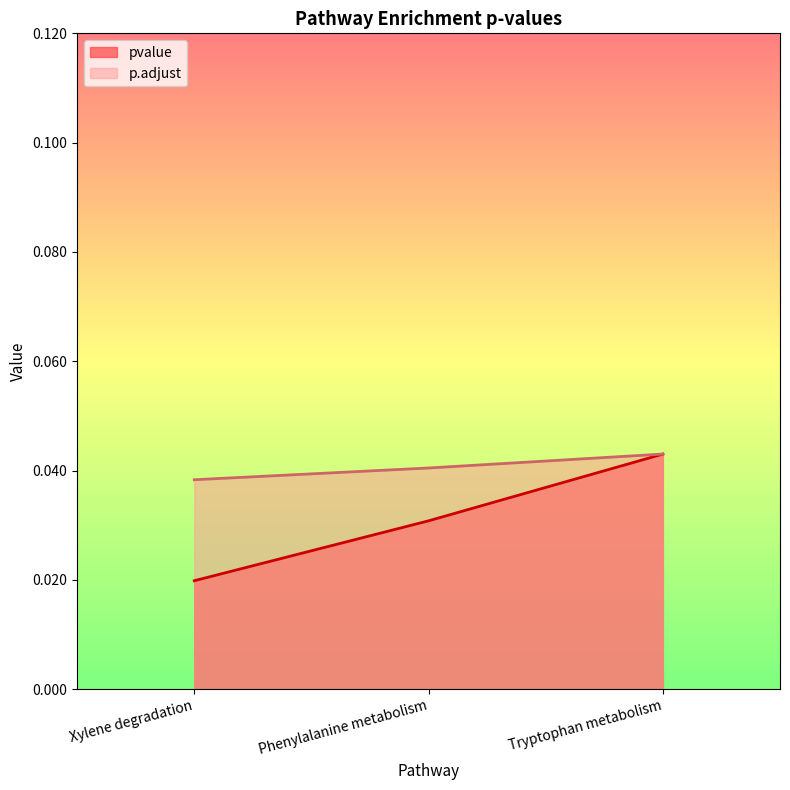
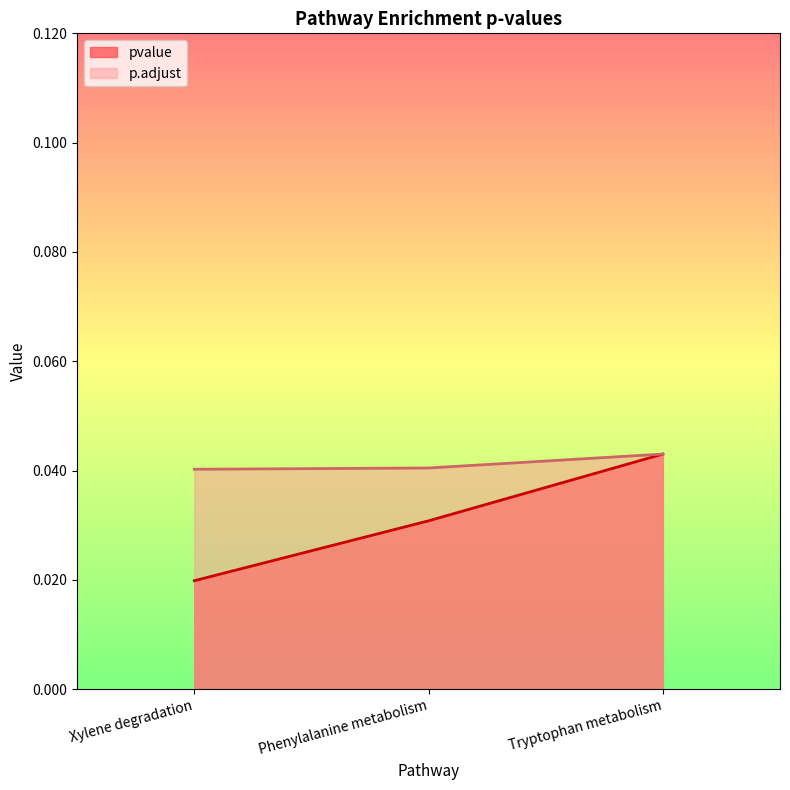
p.adjust, Xylene degradation: 0.038 -> 0.040
